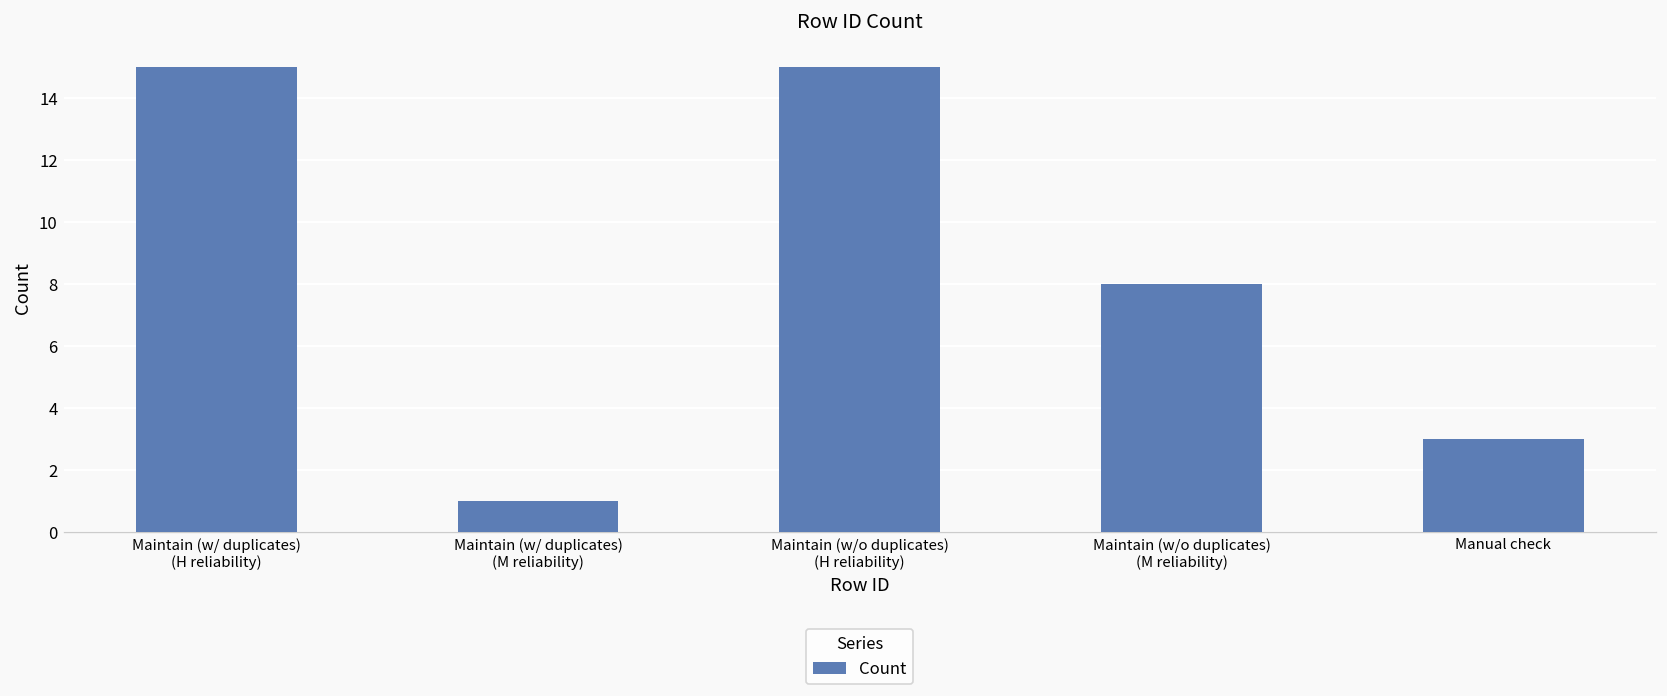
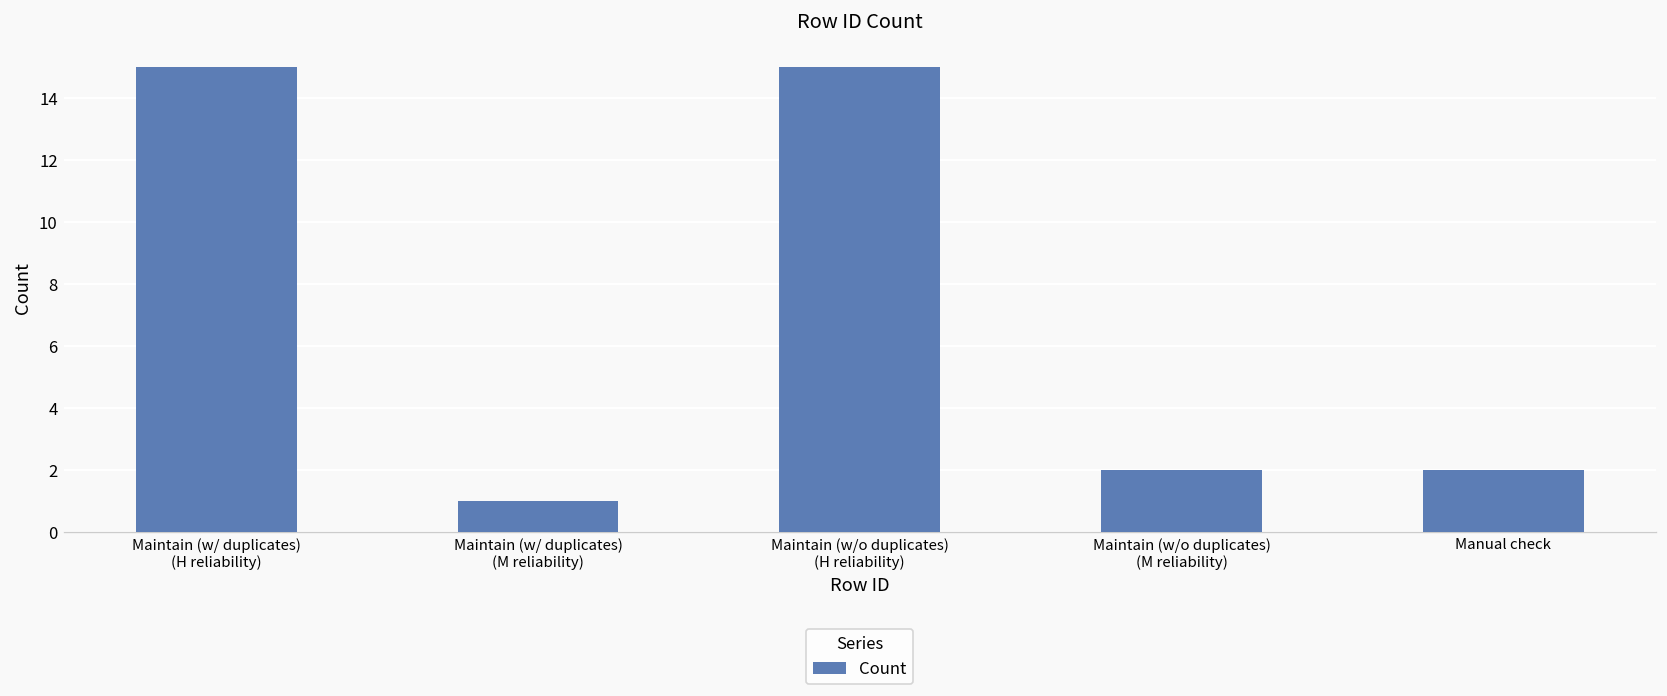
Maintain (w/o duplicates) (M reliability): 8 -> 2
Manual check: 3 -> 2
